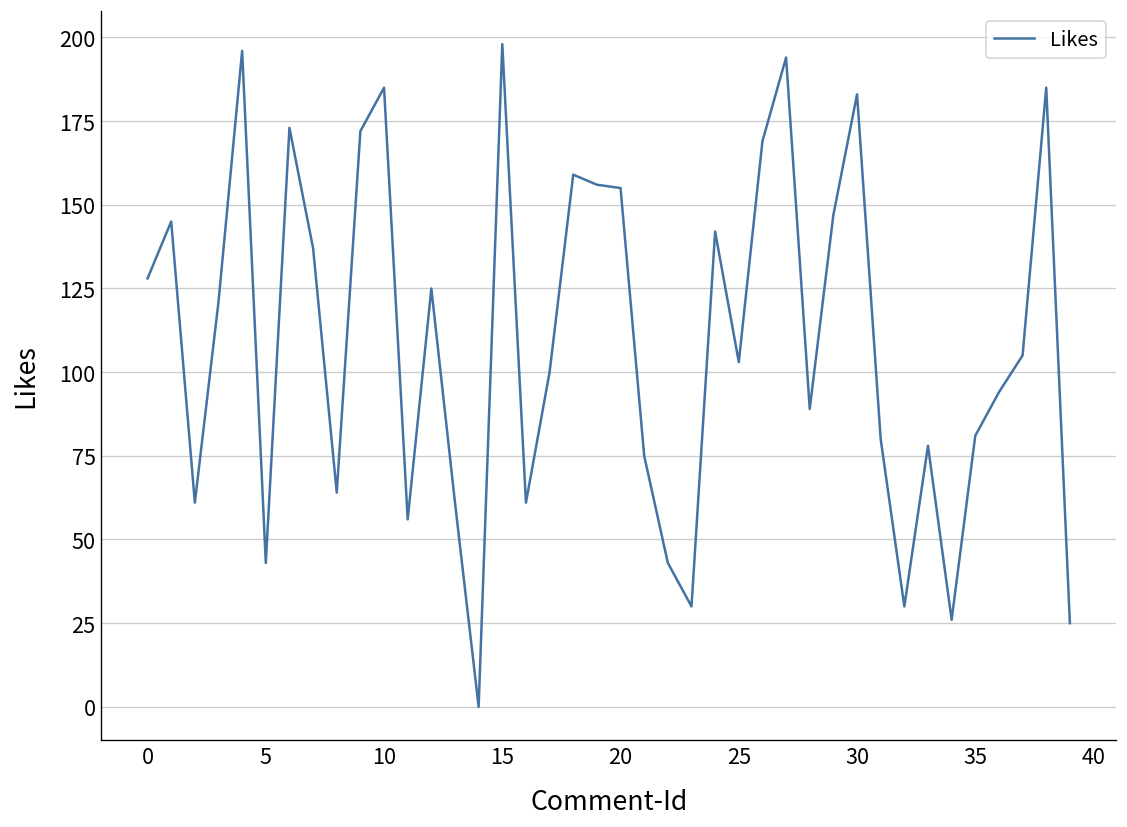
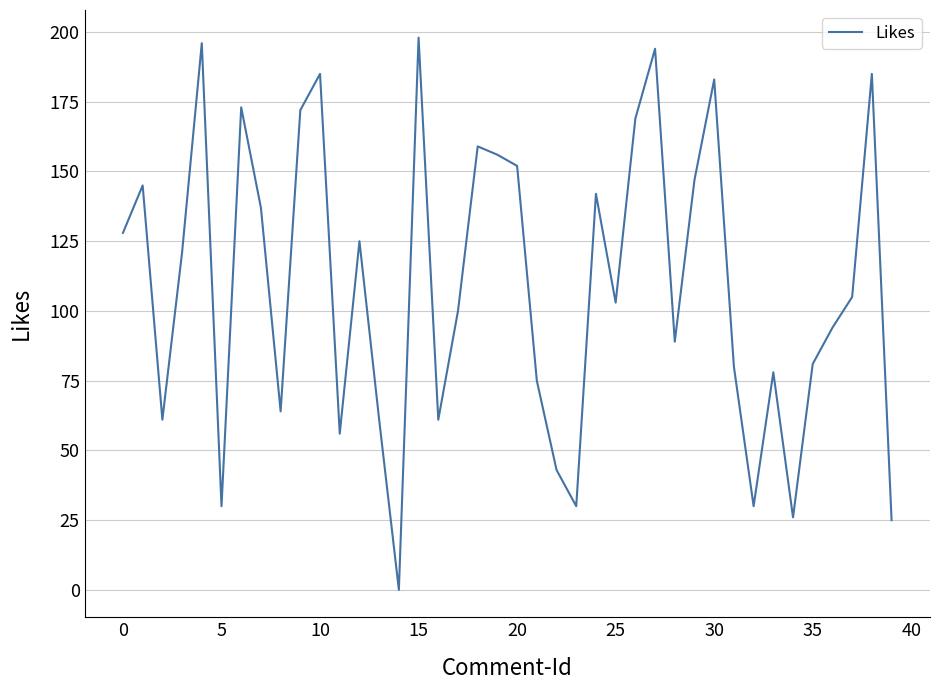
5: 43 -> 30
20: 155 -> 152
